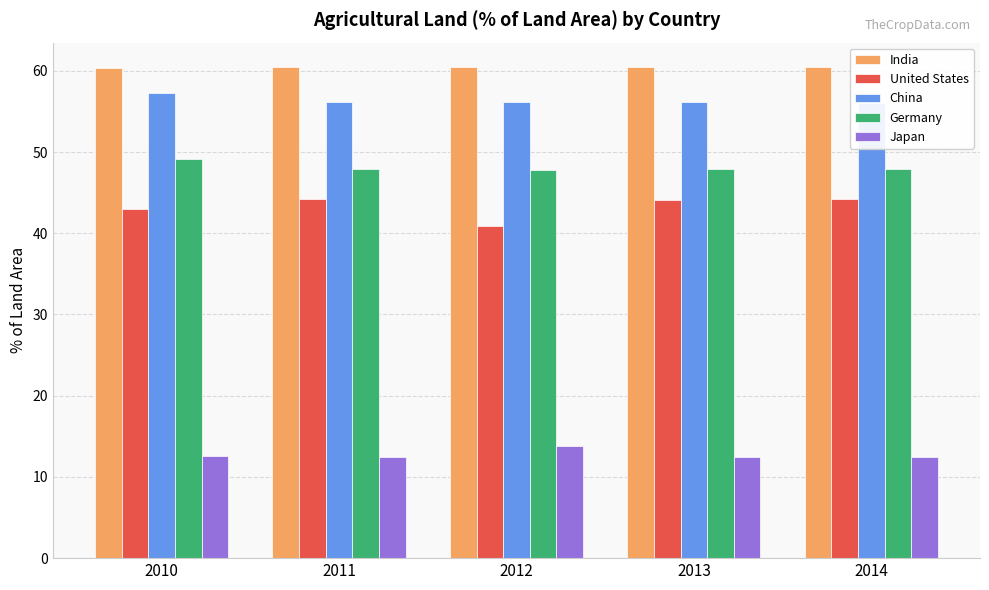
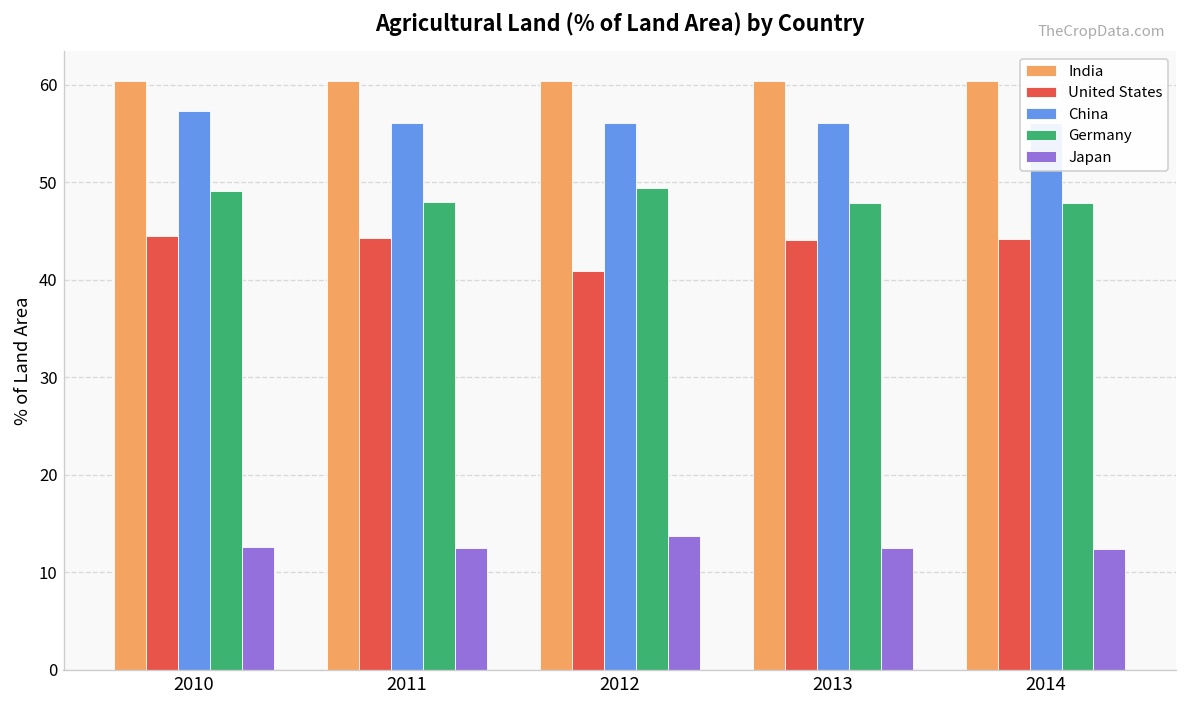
United States, 2010: 43 -> 44
Germany, 2012: 48 -> 49
